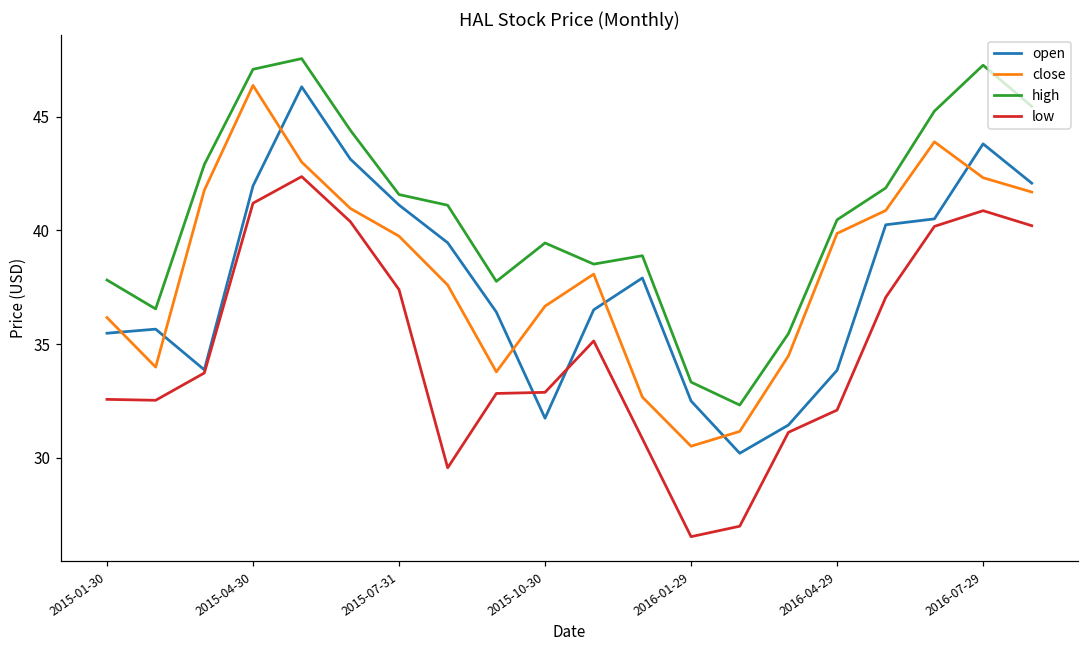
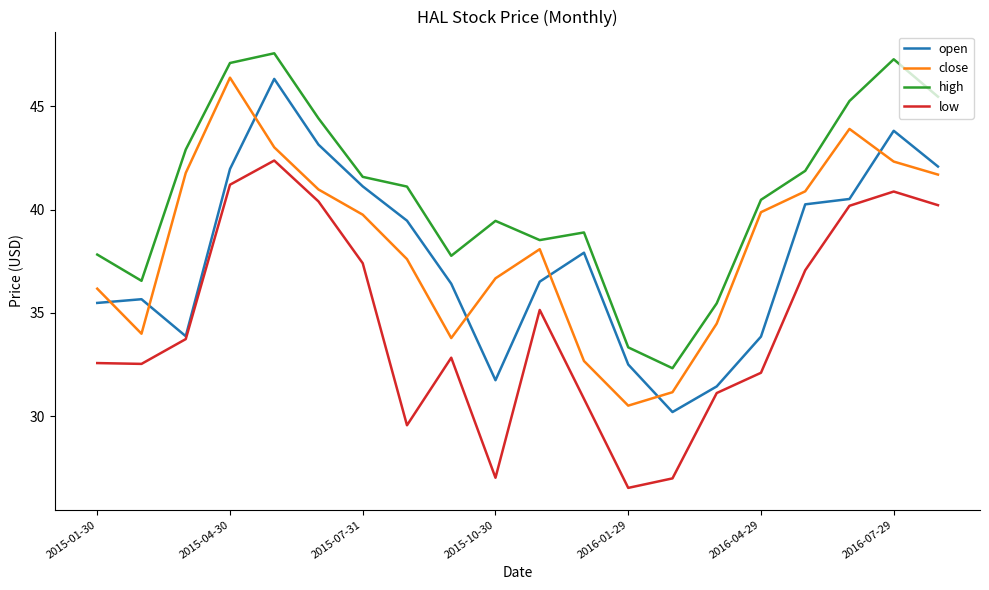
low, 2015-10-30: 32.9 -> 27.0
